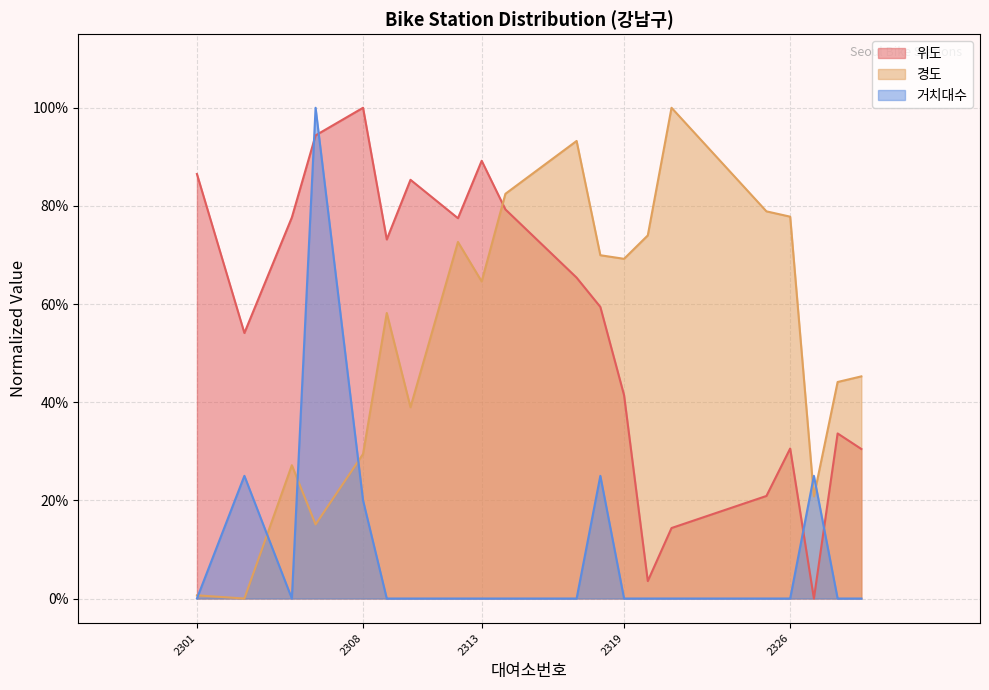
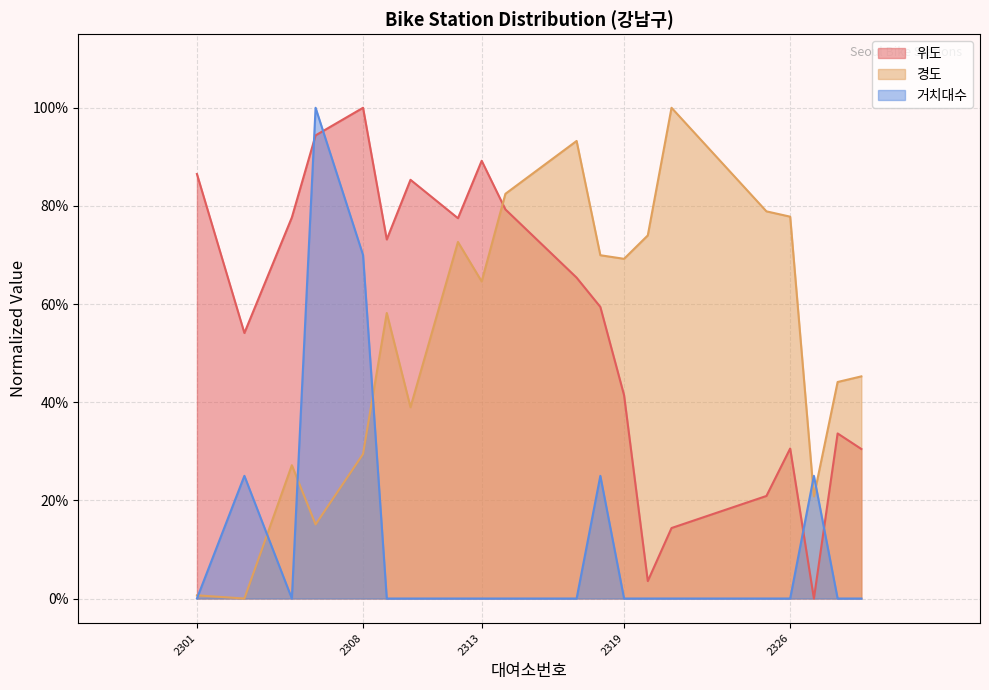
거치대수, 2308: 20% -> 70%
